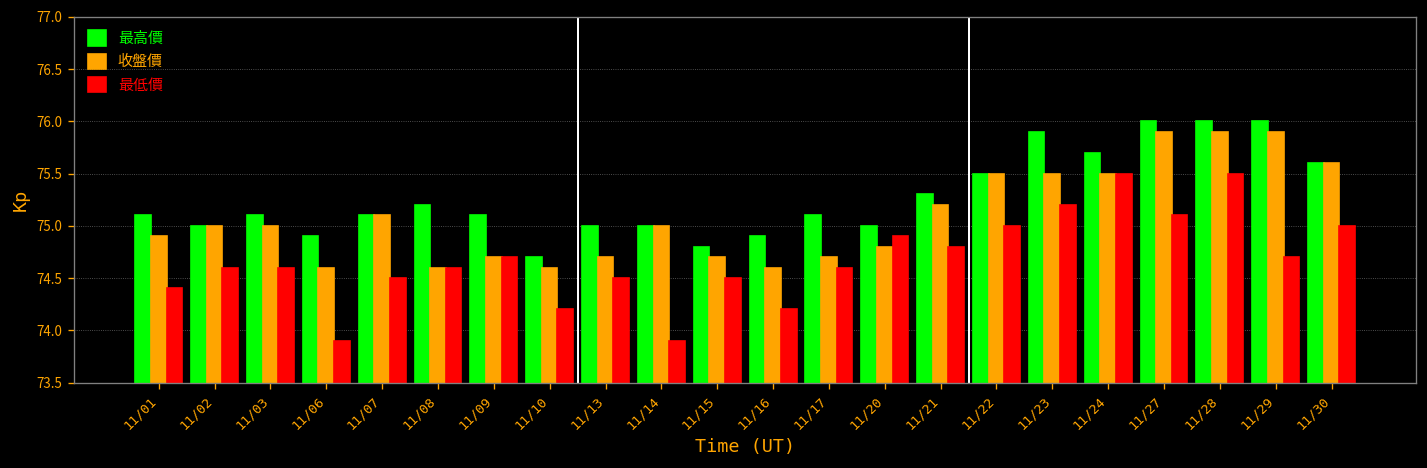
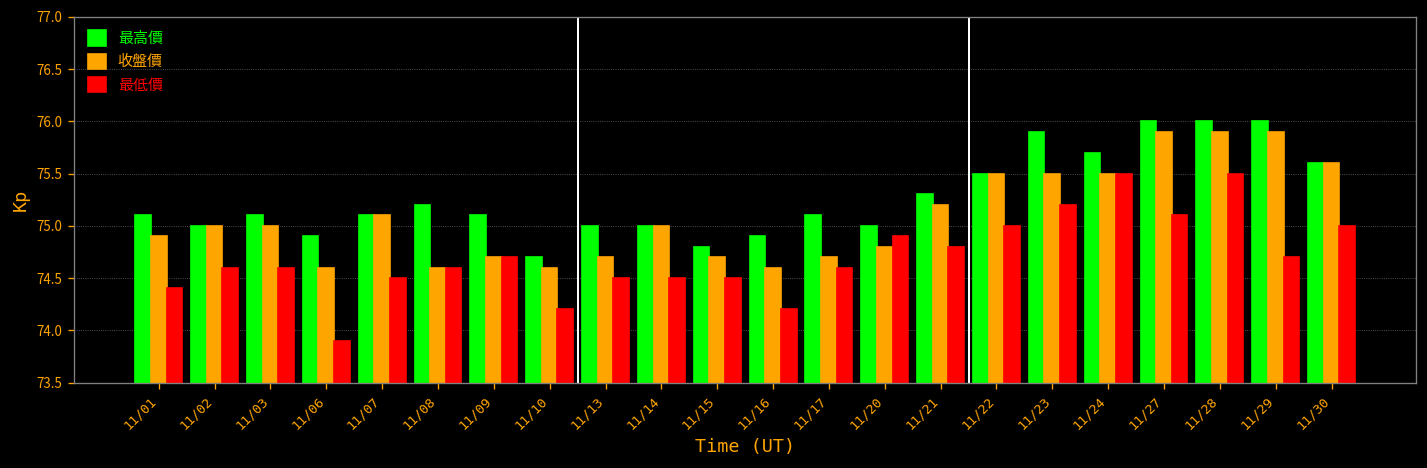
最低價, 11/14: 73.9 -> 74.5
